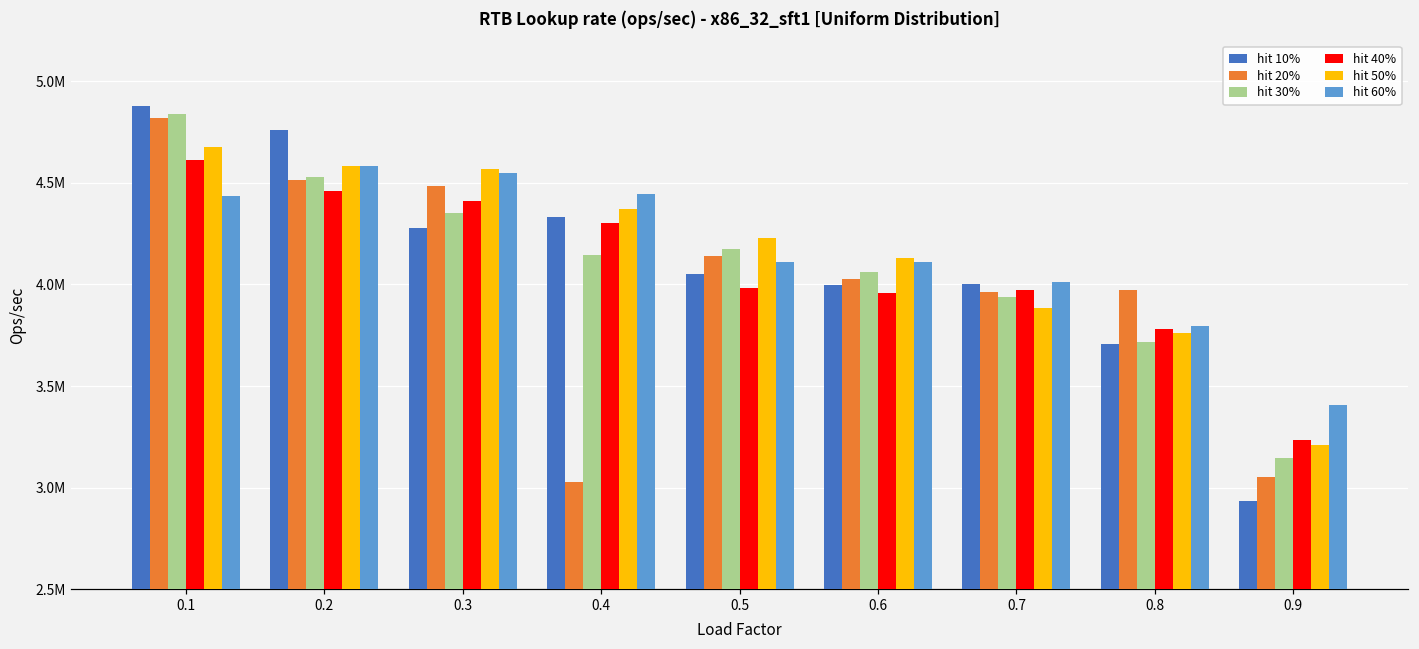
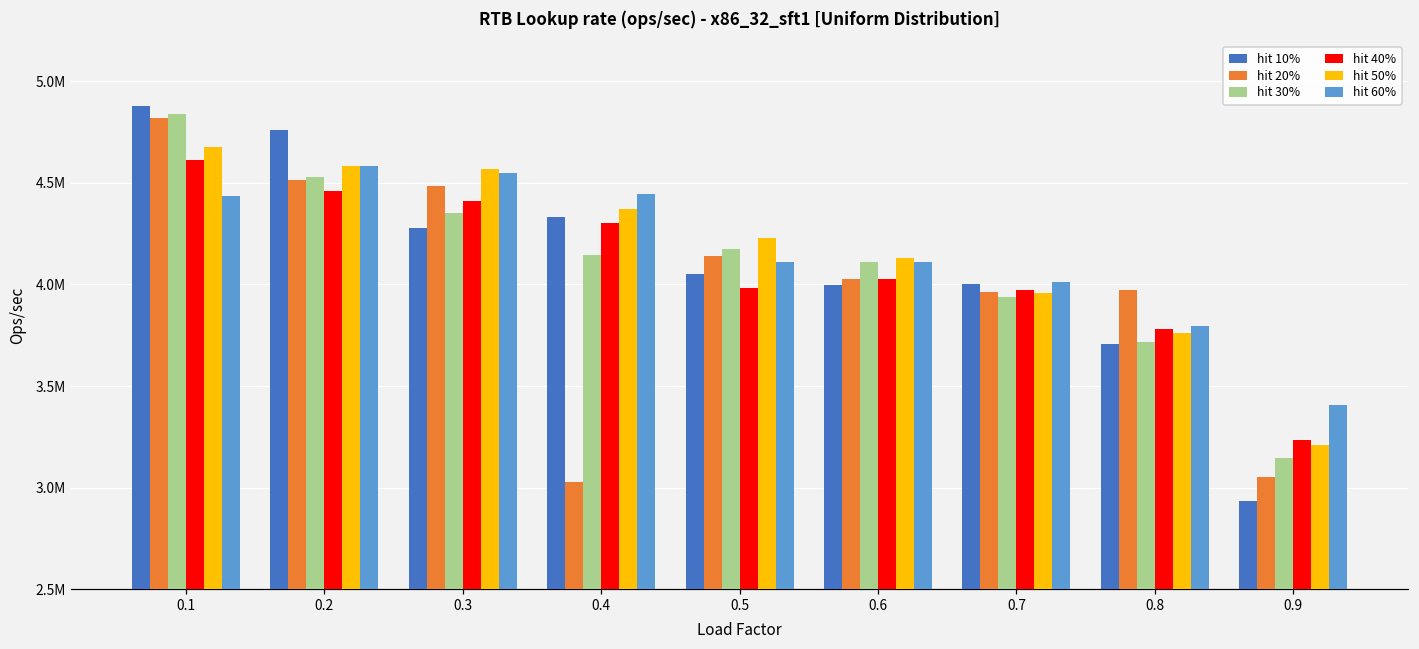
hit 30%, 0.6: 4060000 -> 4110000
hit 40%, 0.6: 3960000 -> 4020000
hit 50%, 0.7: 3880000 -> 3960000
